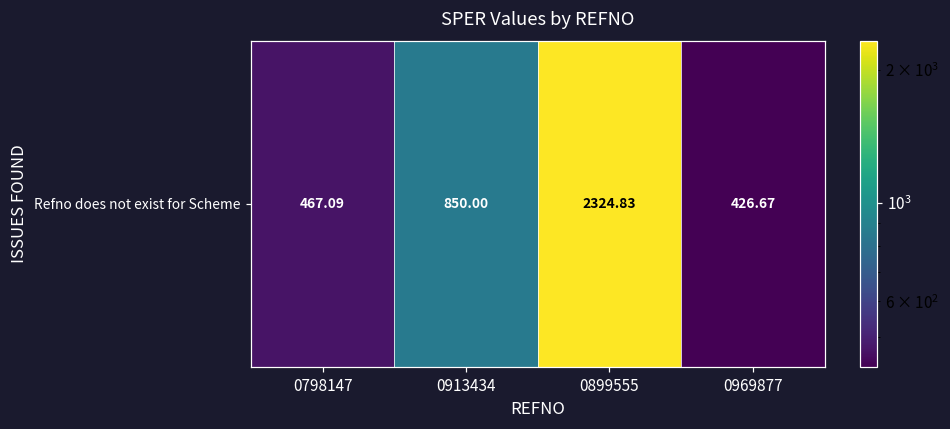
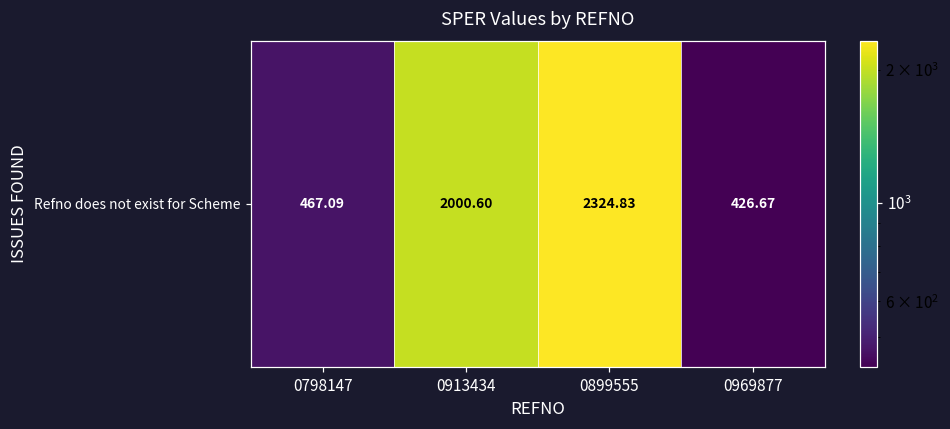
Refno does not exist for Scheme, 0913434: 850.00 -> 2000.60
